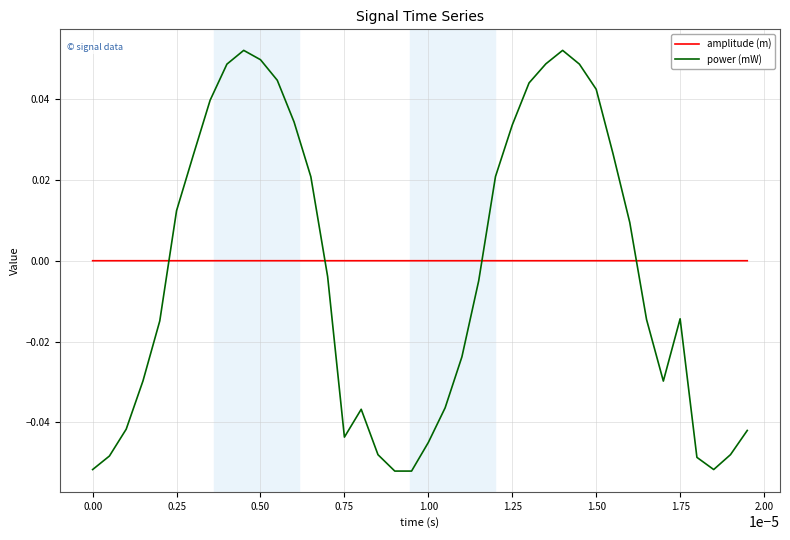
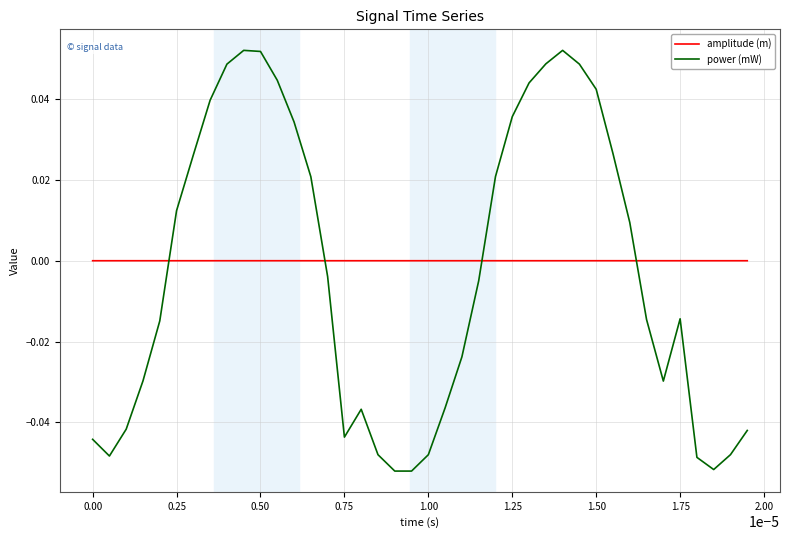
power (mW), 0.00: -0.052 -> -0.044
power (mW), 0.50: 0.050 -> 0.052
power (mW), 1.00: -0.045 -> -0.048
power (mW), 1.25: 0.034 -> 0.036
